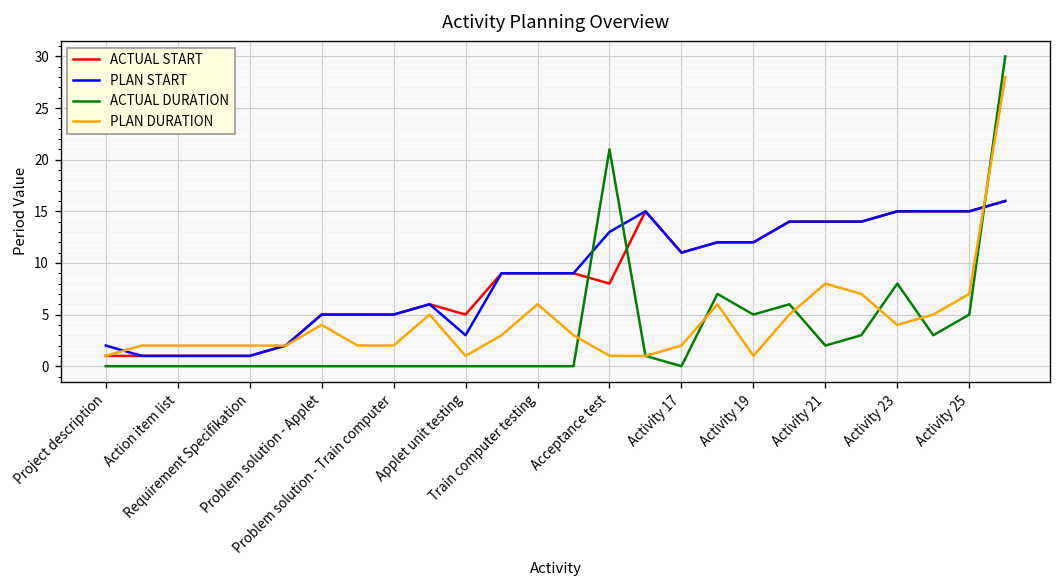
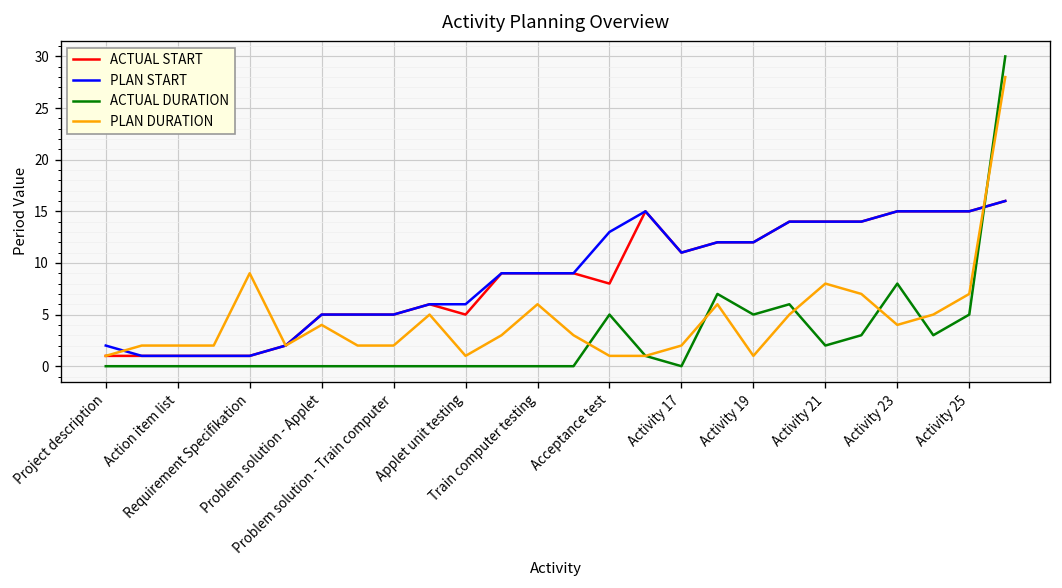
PLAN DURATION, Requirement Specifikation: 2 -> 9
PLAN START, Applet unit testing: 3 -> 6
ACTUAL DURATION, Acceptance test: 21 -> 5
